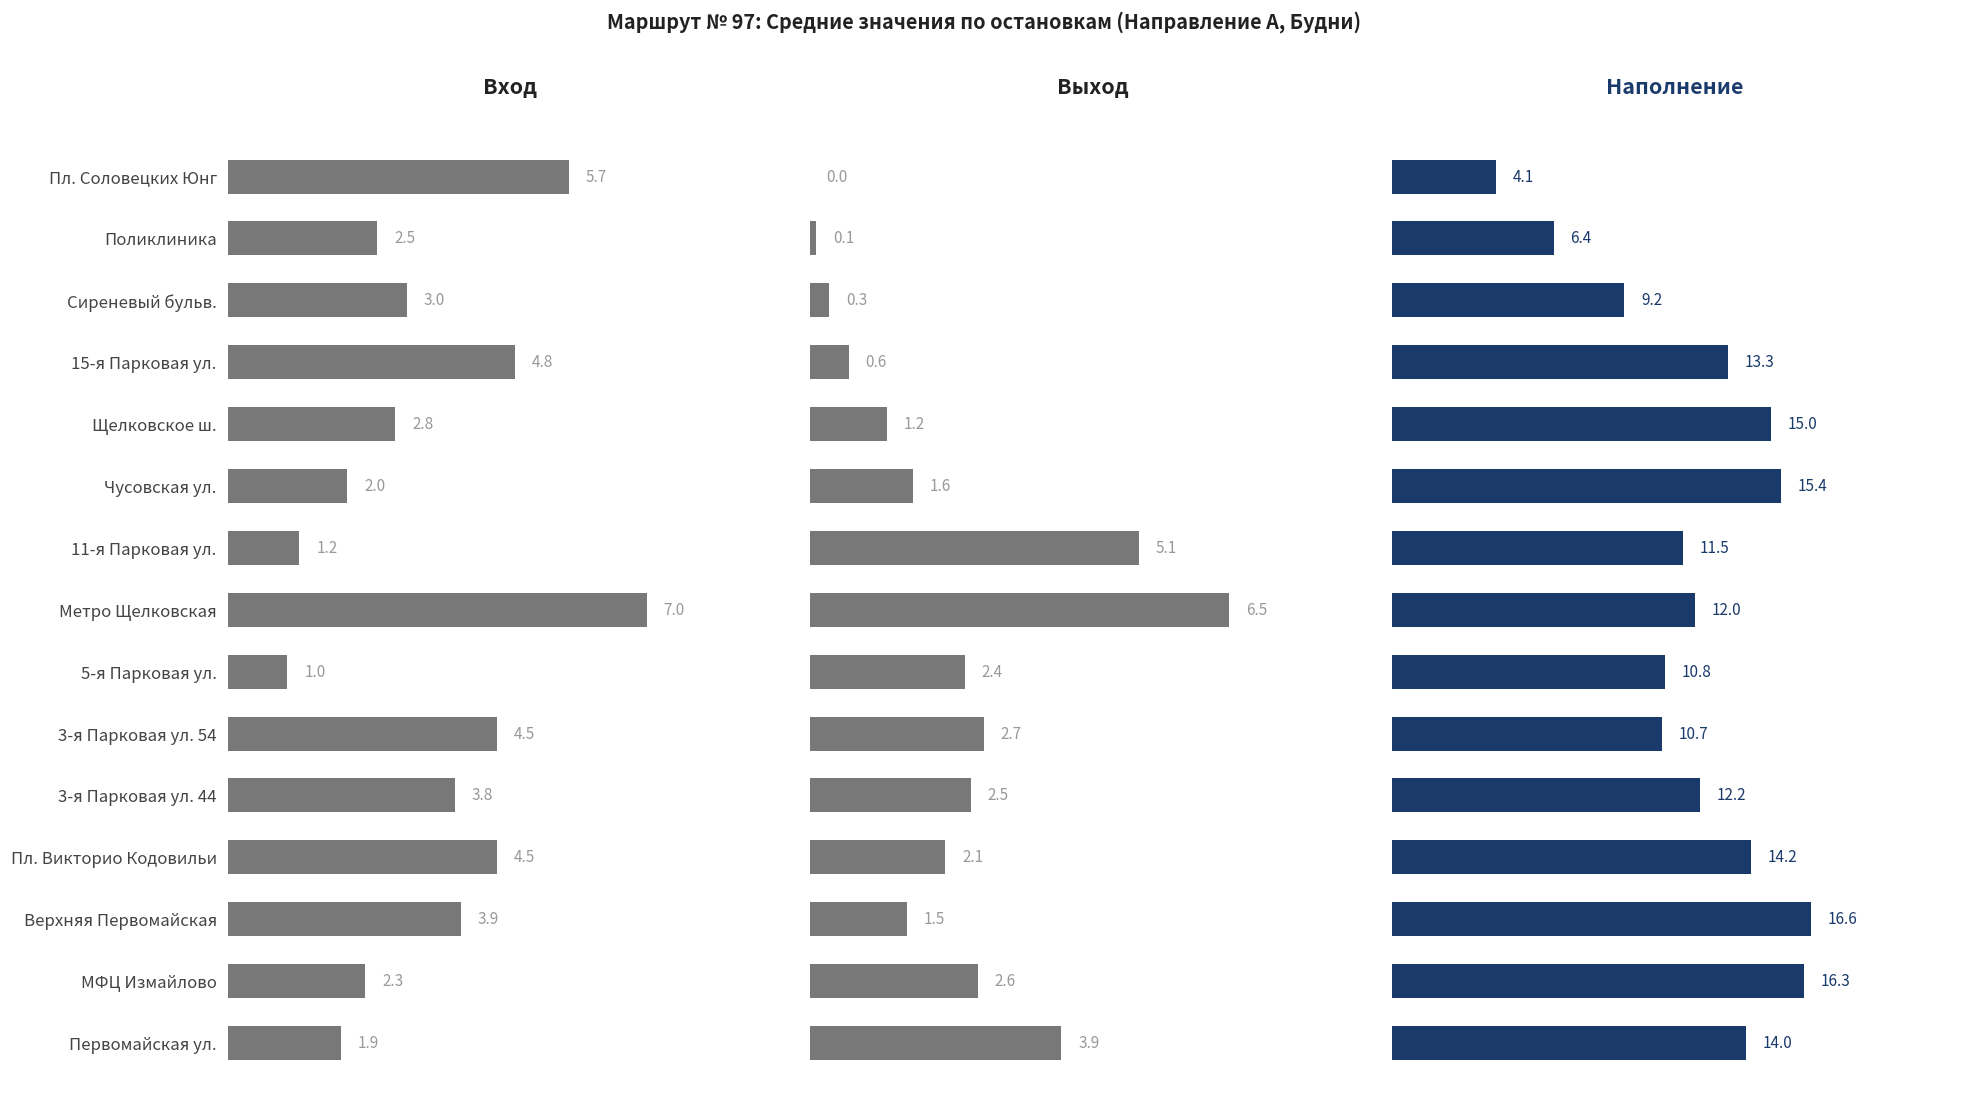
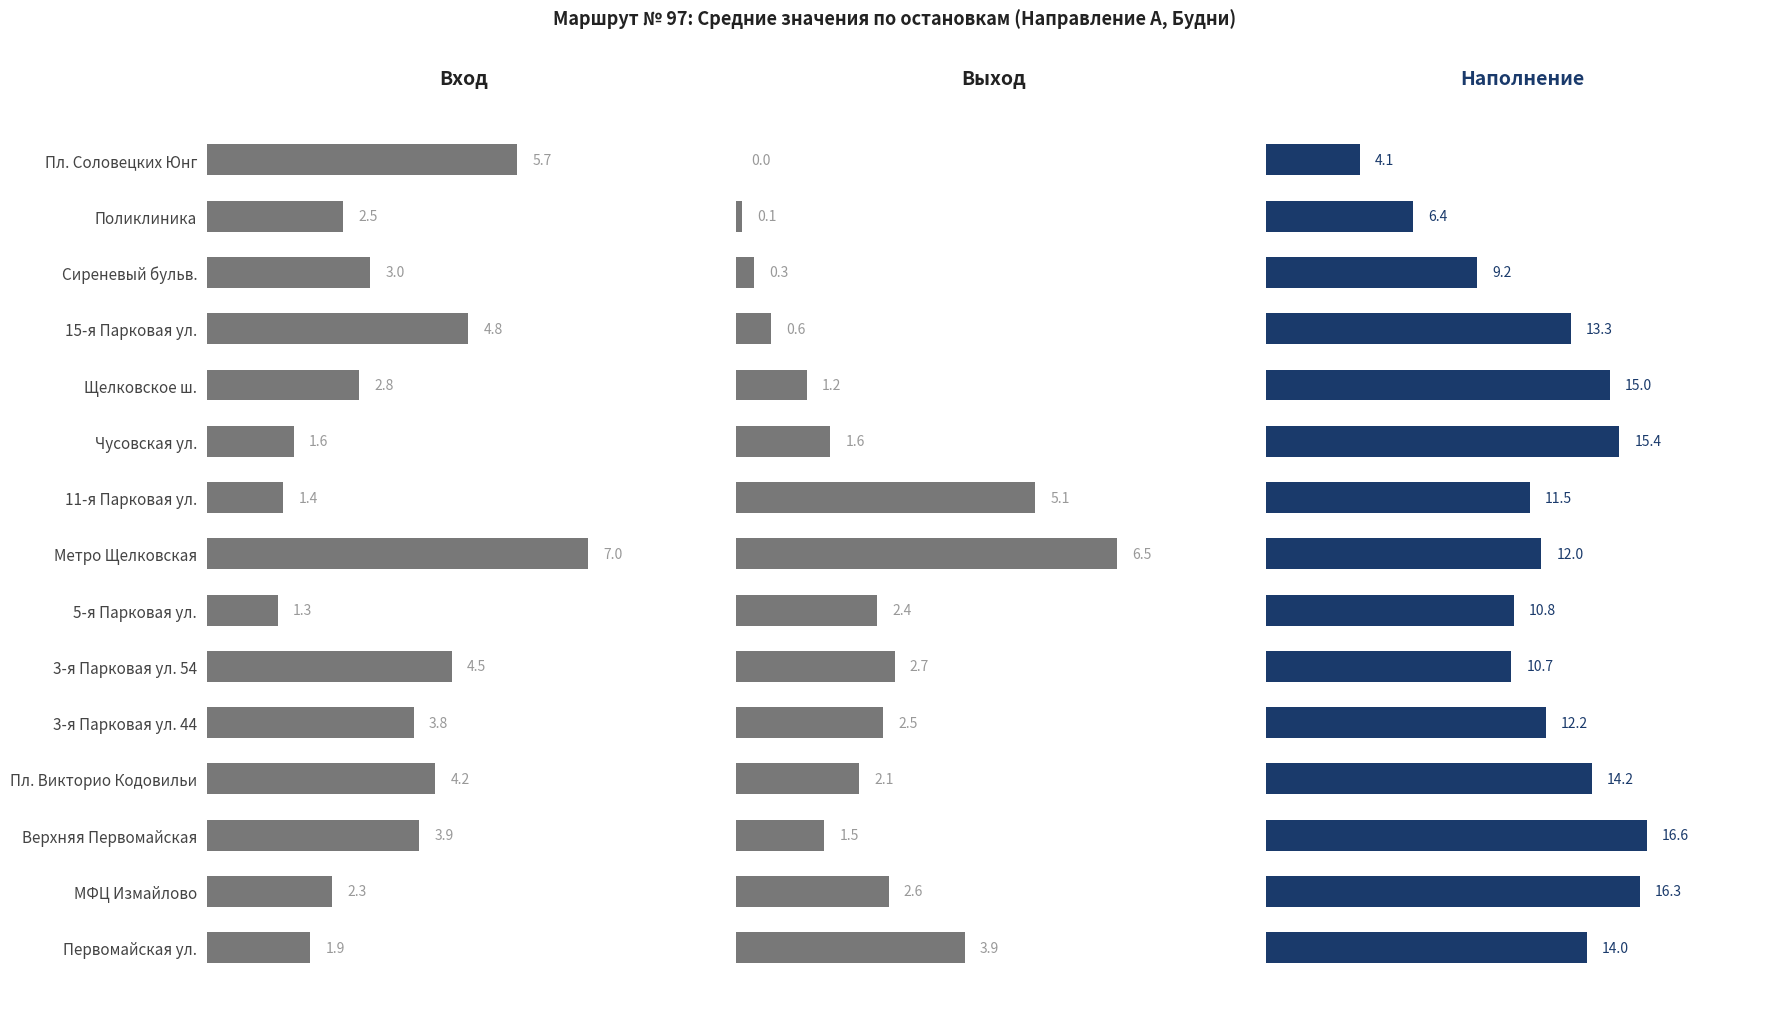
Вход, Чусовская ул.: 2.0 -> 1.6
Вход, 11-я Парковая ул.: 1.2 -> 1.4
Вход, 5-я Парковая ул.: 1.0 -> 1.3
Вход, Пл. Викторио Кодовильи: 4.5 -> 4.2
